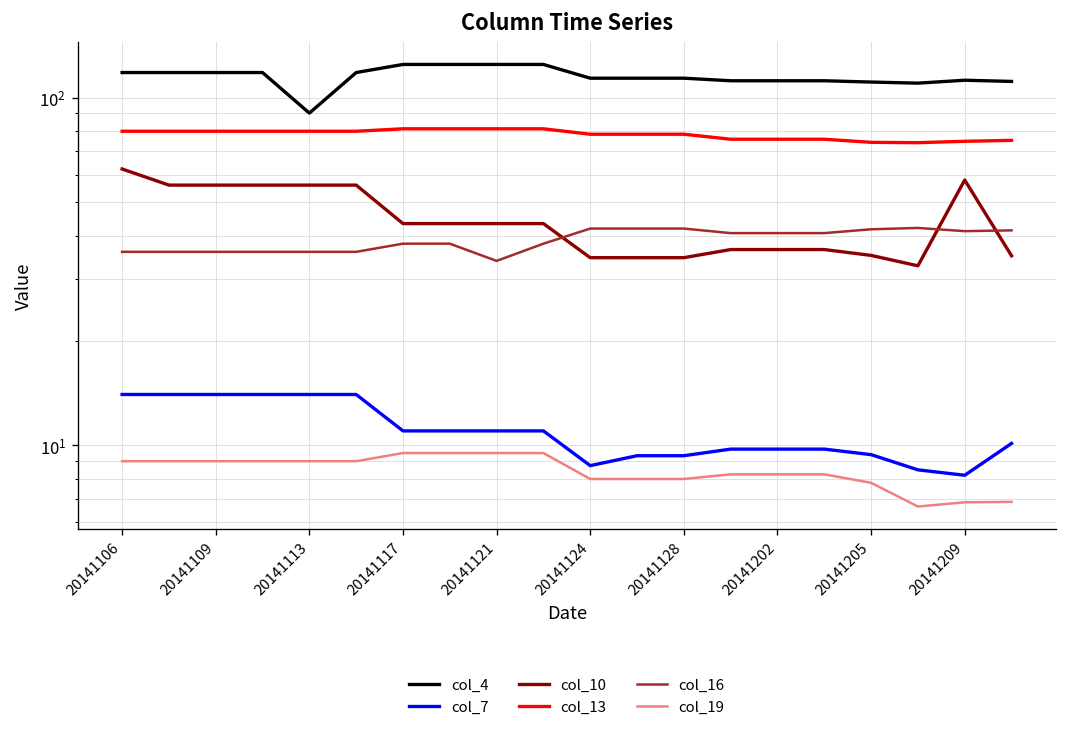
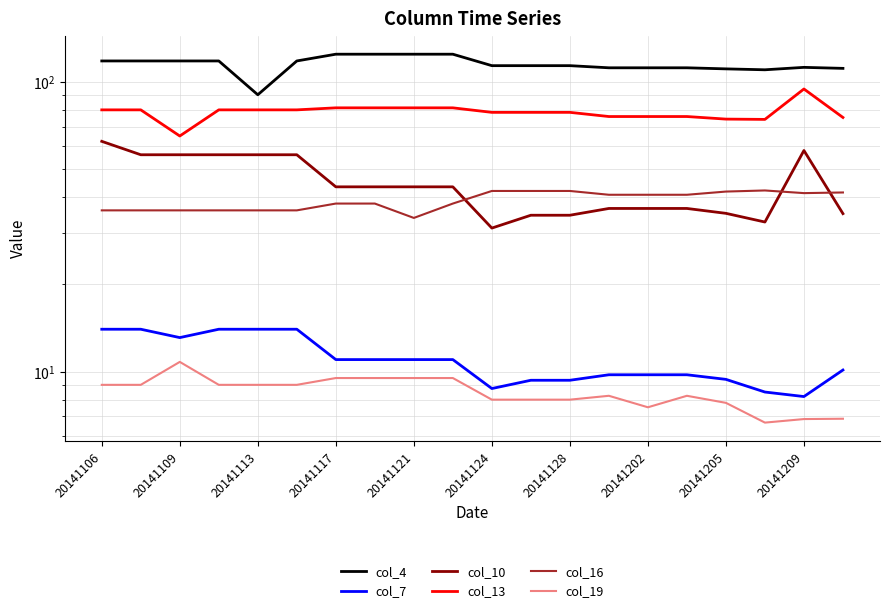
col_7, 20141109: 14 -> 13
col_13, 20141109: 80 -> 65
col_19, 20141109: 9.0 -> 10.8
col_10, 20141124: 35 -> 31
col_19, 20141202: 8.3 -> 7.5
col_13, 20141209: 75 -> 94
